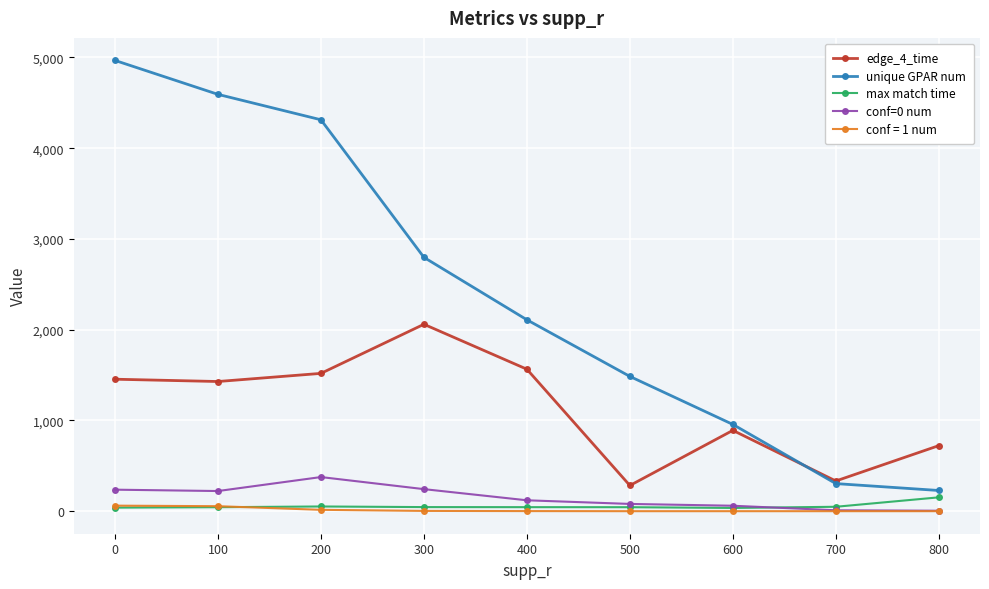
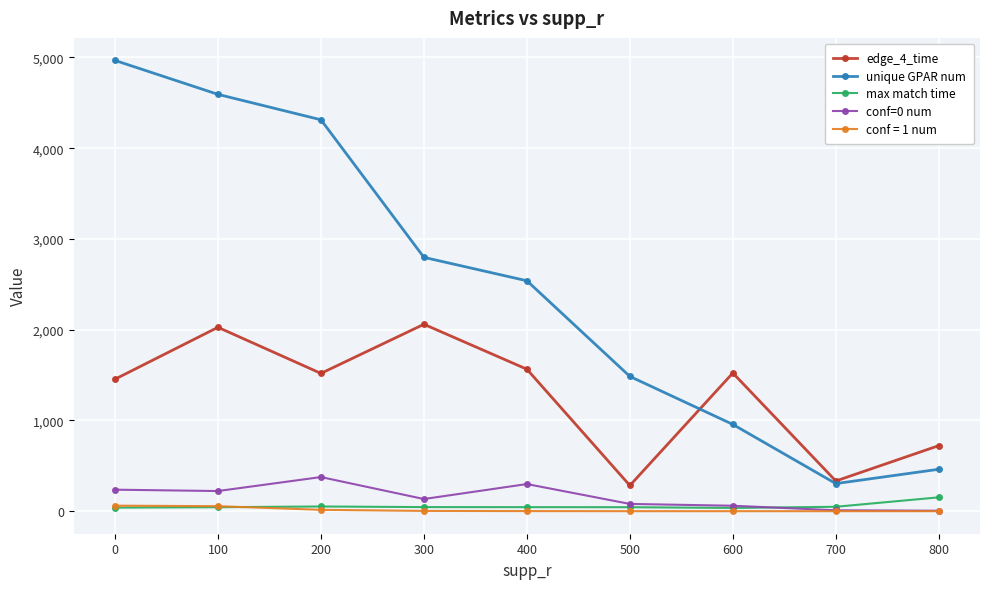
edge_4_time, 100: 1,400 -> 2,000
conf=0 num, 300: 200 -> 100
unique GPAR num, 400: 2,100 -> 2,500
conf=0 num, 400: 100 -> 300
edge_4_time, 600: 900 -> 1,500
unique GPAR num, 800: 200 -> 500
